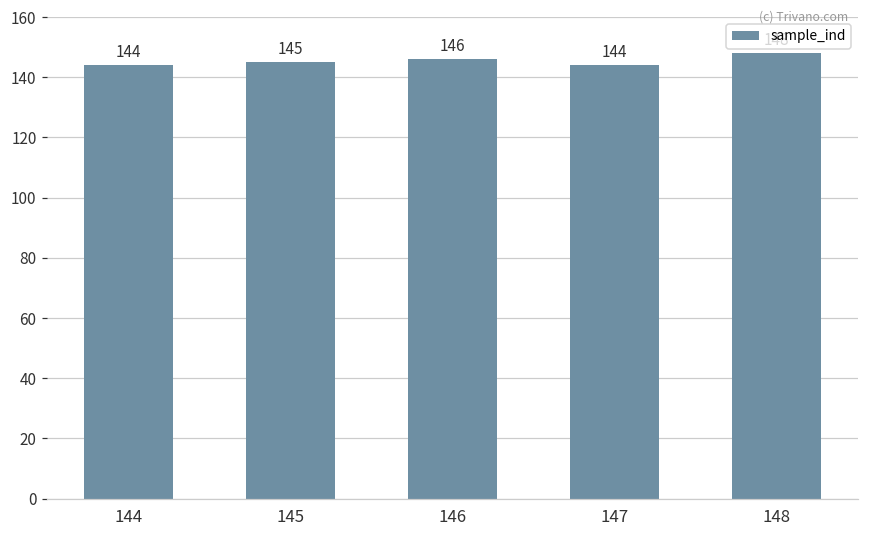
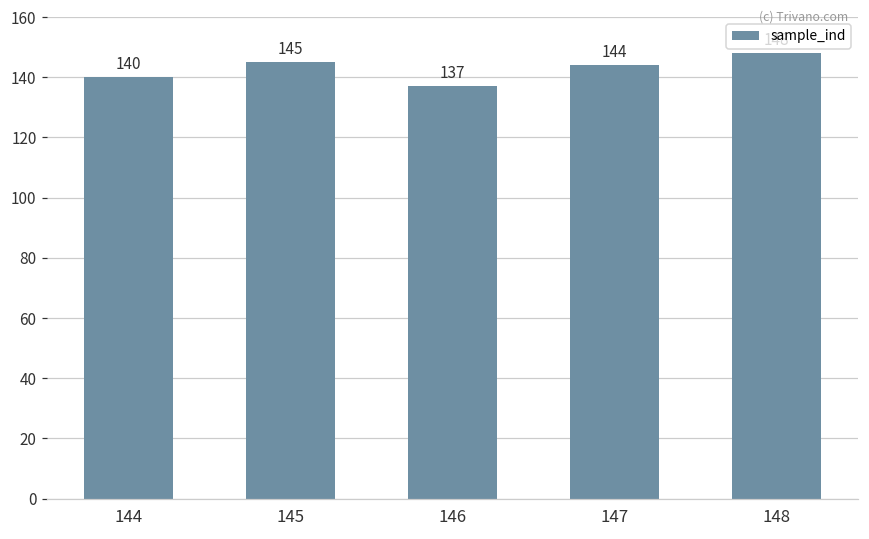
144: 144 -> 140
146: 146 -> 137
